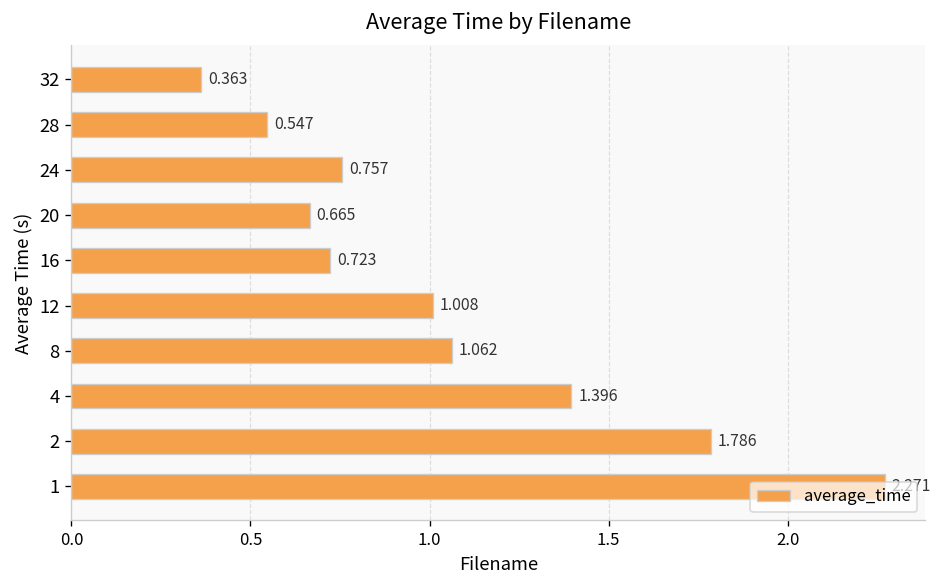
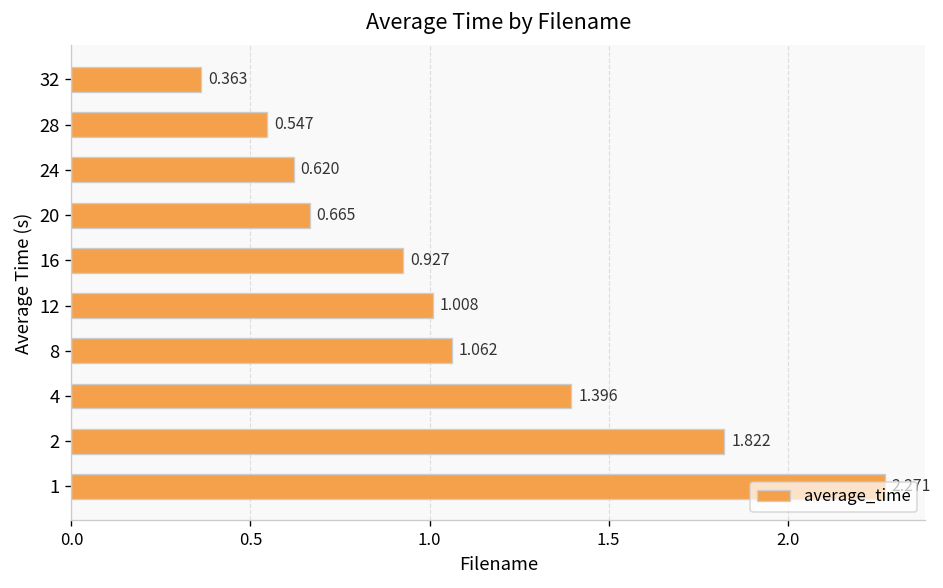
24: 0.757 -> 0.620
16: 0.723 -> 0.927
2: 1.786 -> 1.822
